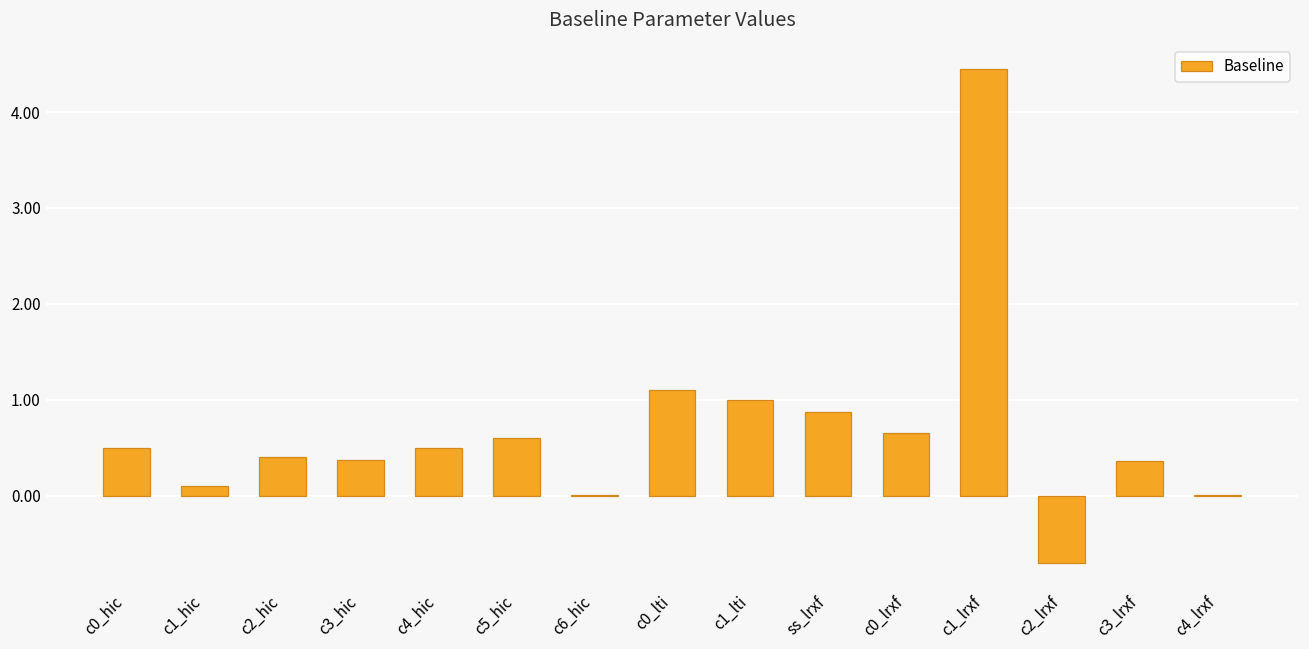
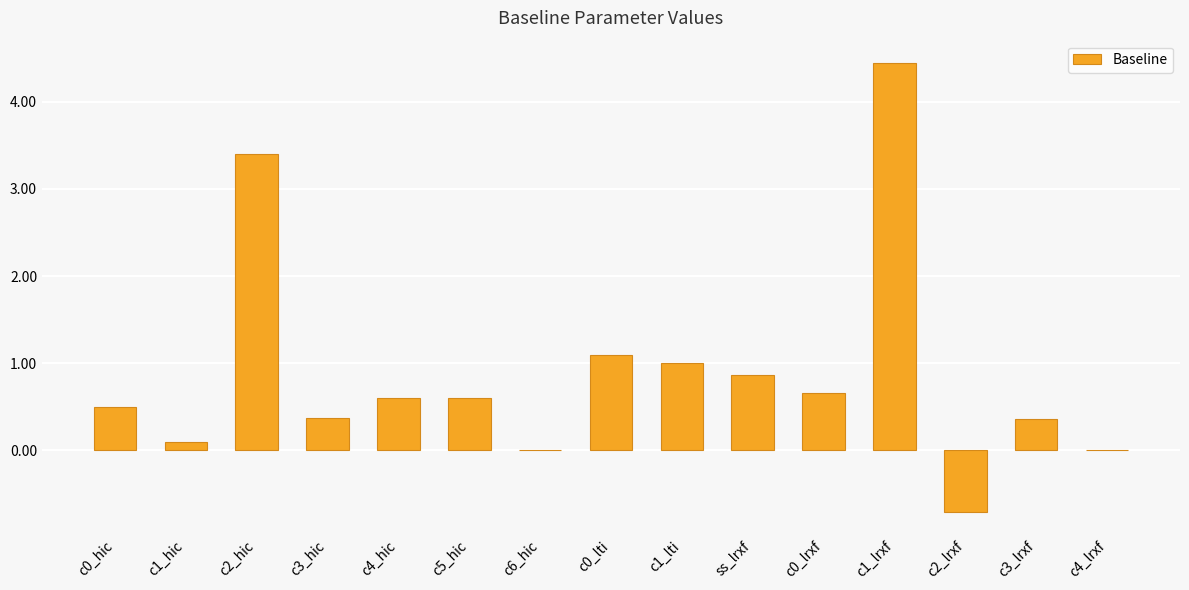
c2_hic: 0.4 -> 3.4
c4_hic: 0.5 -> 0.6
